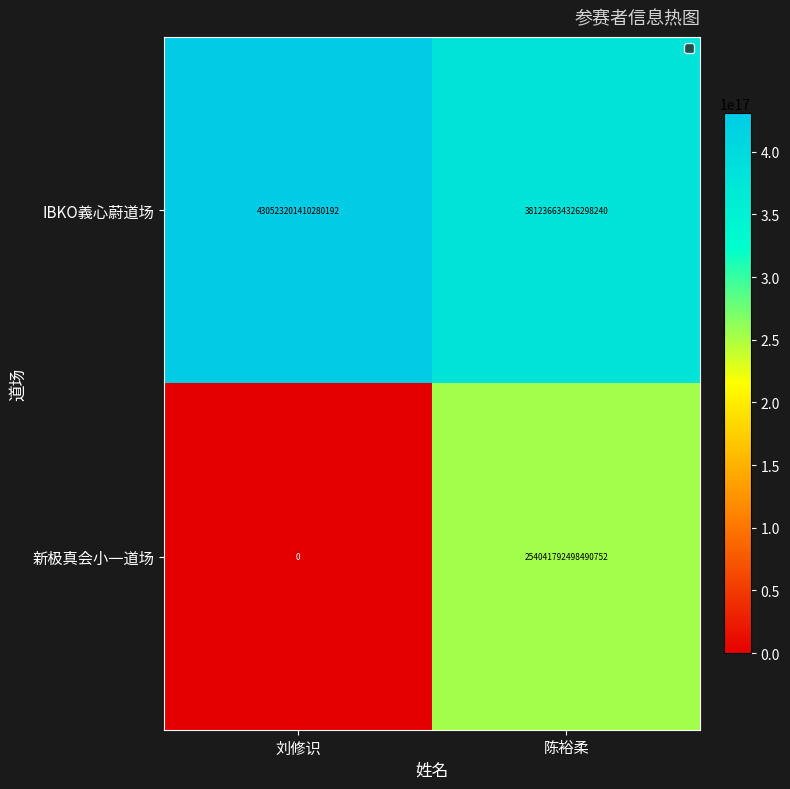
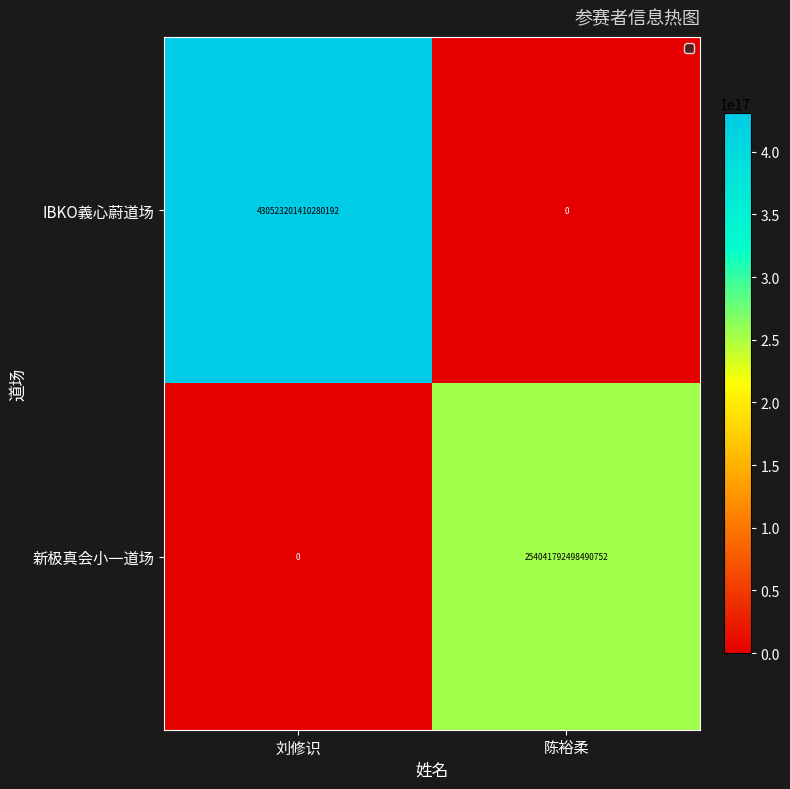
IBKO義心蔚道场, 陈裕柔: 381236634326298240 -> 0
